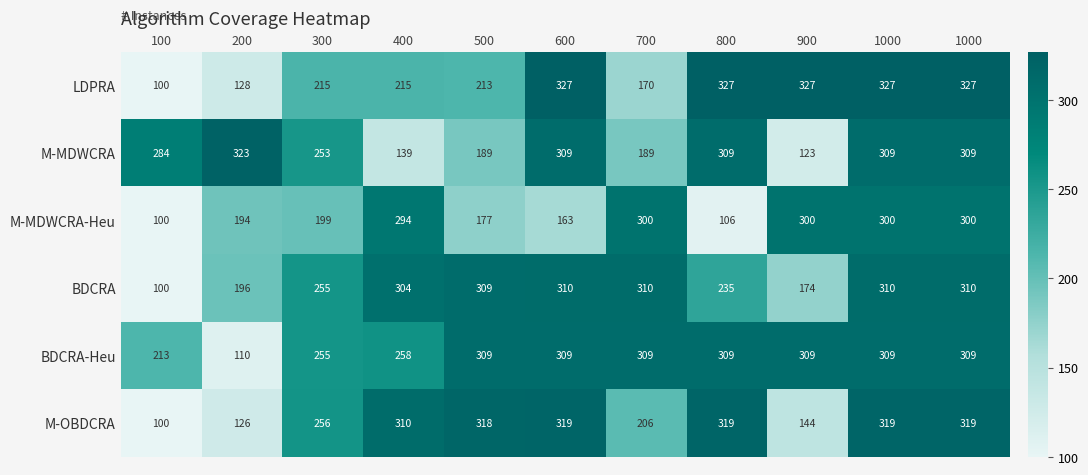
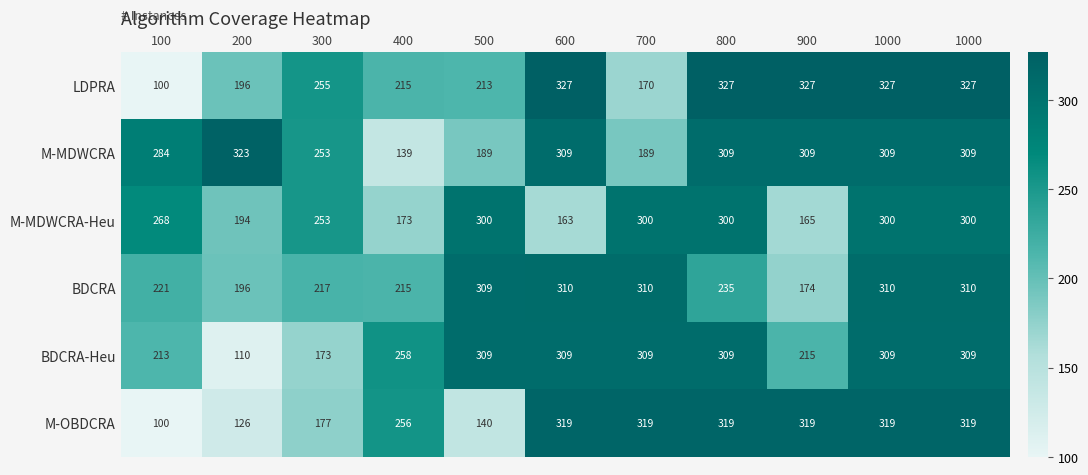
LDPRA, 200: 128 -> 196
LDPRA, 300: 215 -> 255
M-MDWCRA, 900: 123 -> 309
M-MDWCRA-Heu, 100: 100 -> 268
M-MDWCRA-Heu, 300: 199 -> 253
M-MDWCRA-Heu, 400: 294 -> 173
M-MDWCRA-Heu, 500: 177 -> 300
M-MDWCRA-Heu, 800: 106 -> 300
M-MDWCRA-Heu, 900: 300 -> 165
BDCRA, 100: 100 -> 221
BDCRA, 300: 255 -> 217
BDCRA, 400: 304 -> 215
BDCRA-Heu, 300: 255 -> 173
BDCRA-Heu, 900: 309 -> 215
M-OBDCRA, 300: 256 -> 177
M-OBDCRA, 400: 310 -> 256
M-OBDCRA, 500: 318 -> 140
M-OBDCRA, 700: 206 -> 319
M-OBDCRA, 900: 144 -> 319
